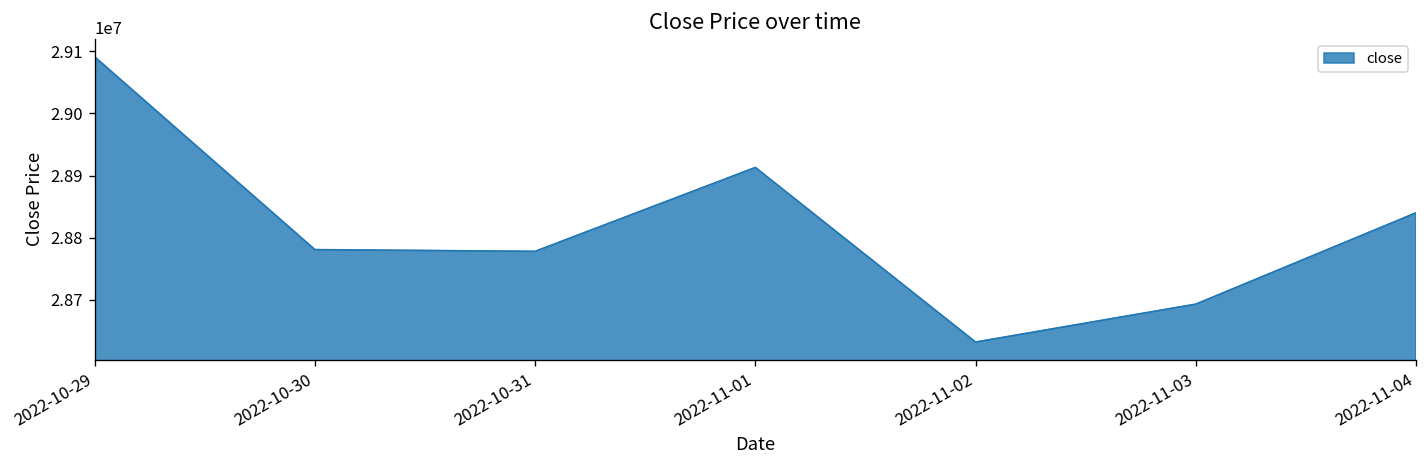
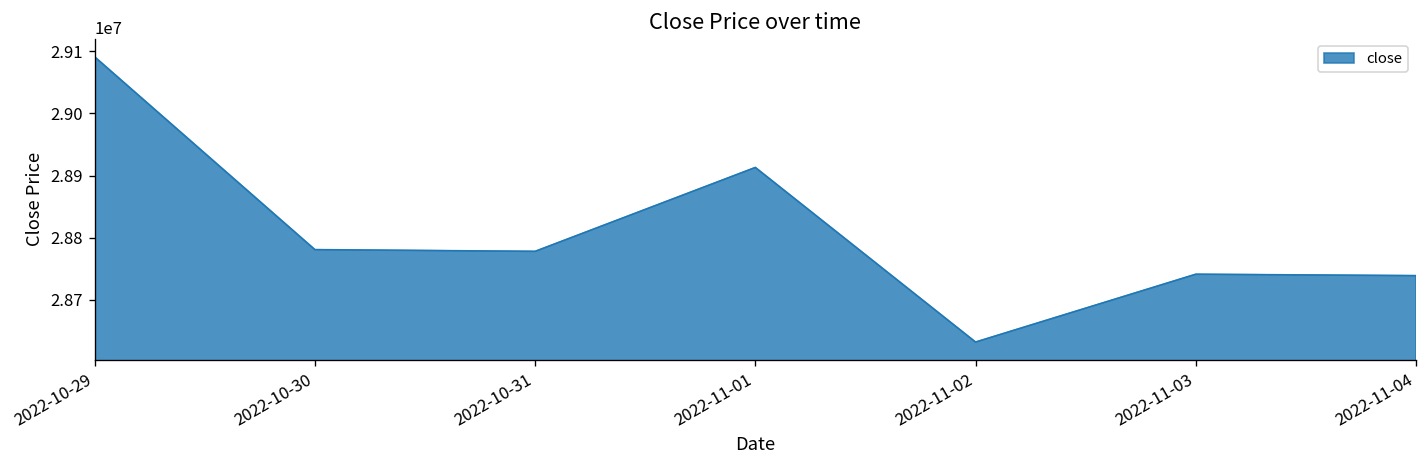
2022-11-03: 28690000 -> 28740000
2022-11-04: 28840000 -> 28740000
